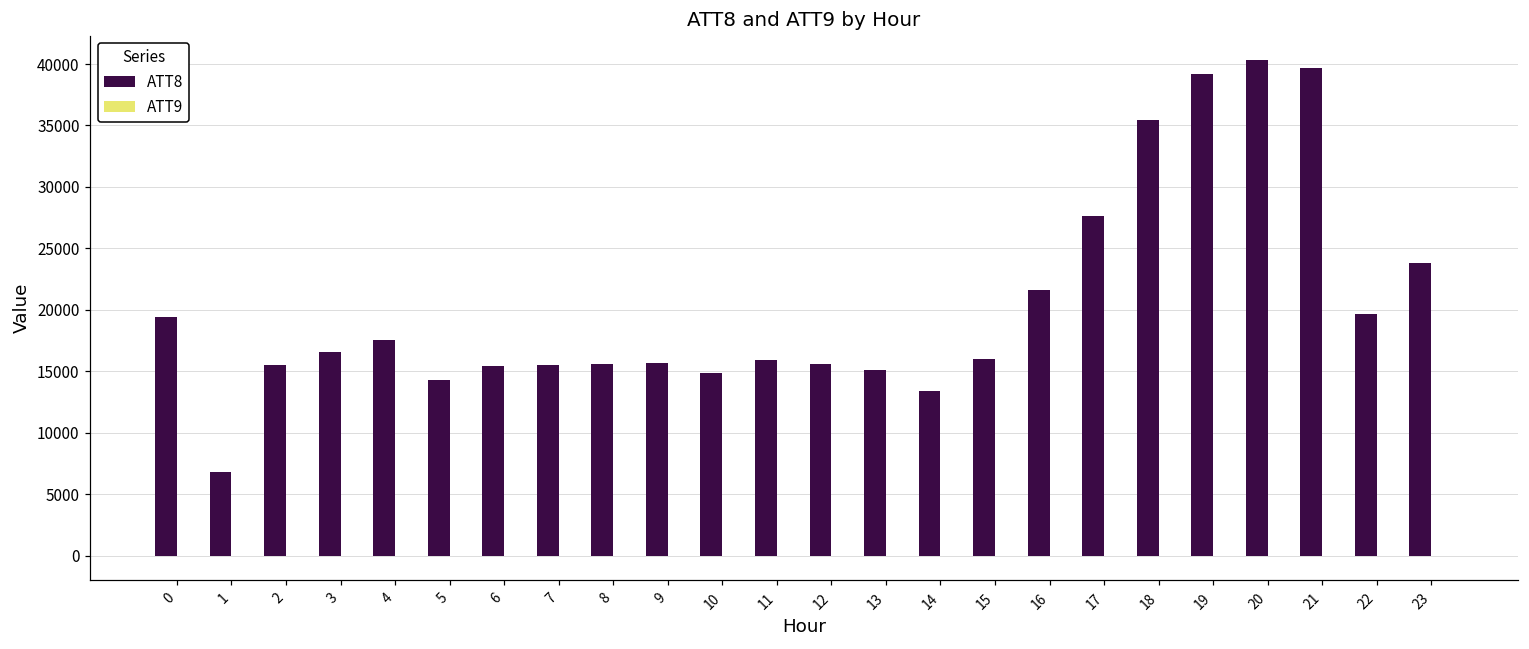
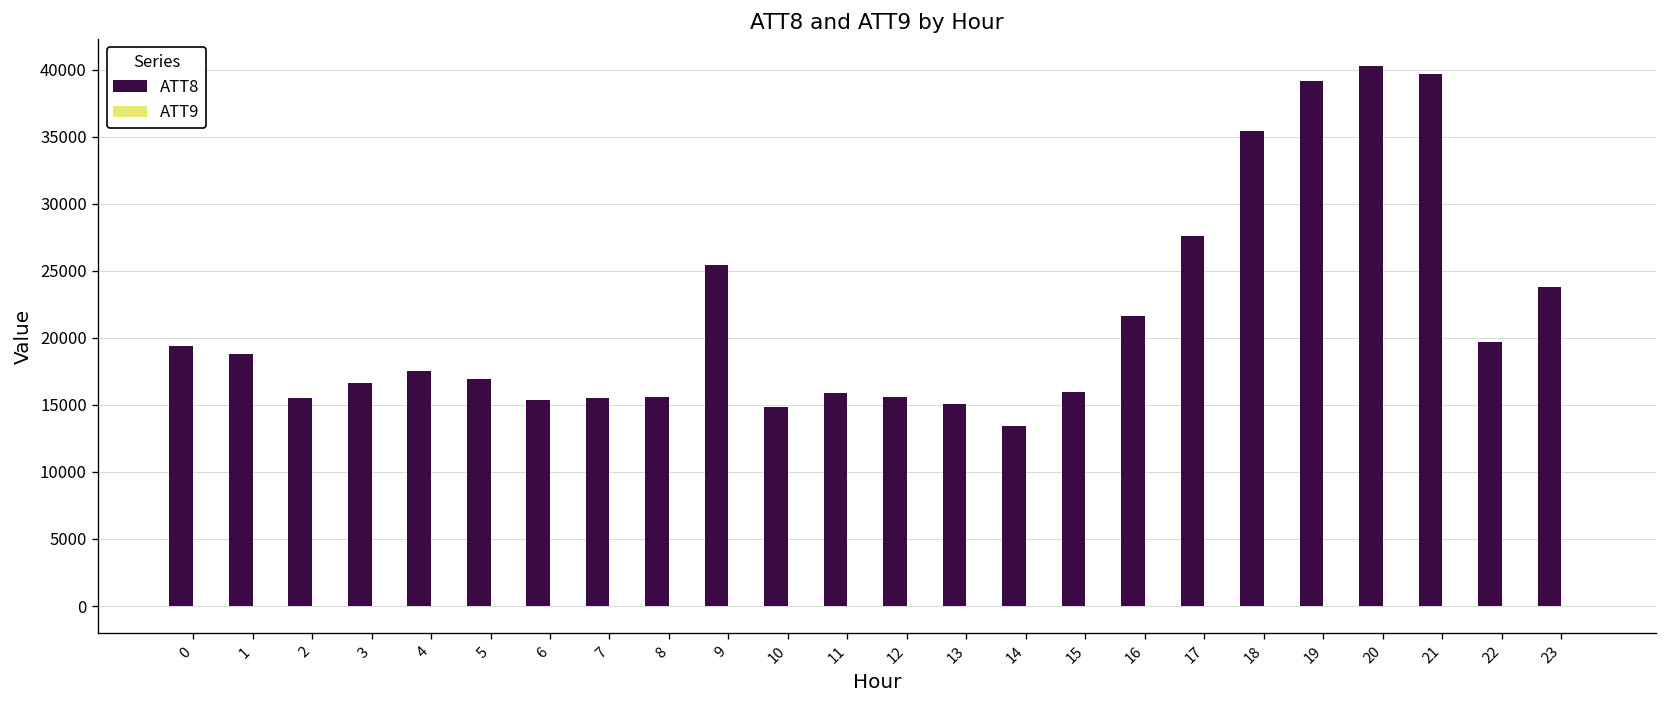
ATT8, 1: 6800 -> 18800
ATT8, 5: 14300 -> 16900
ATT8, 9: 15700 -> 25400
